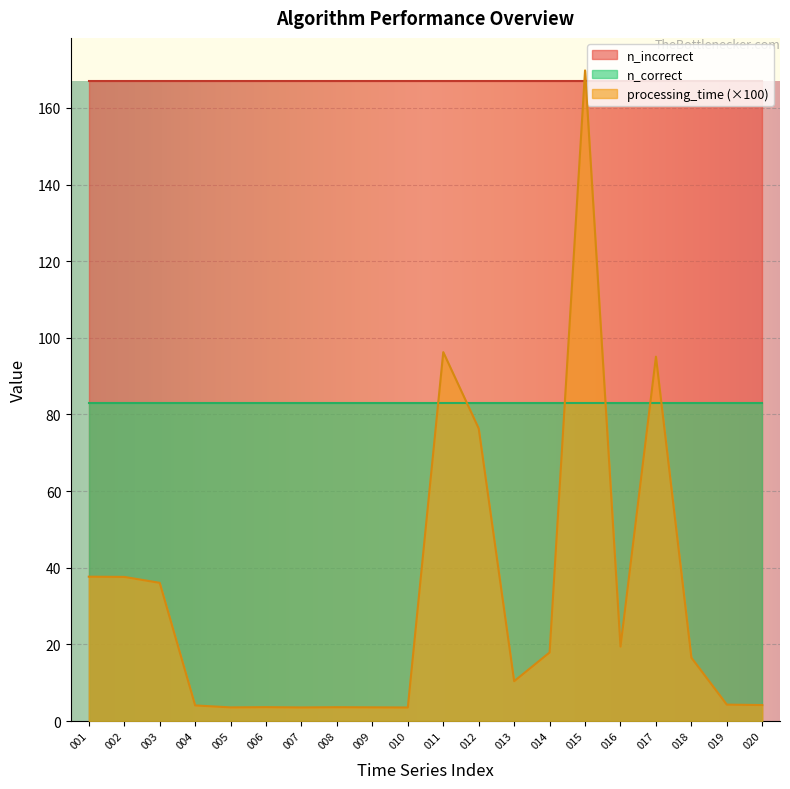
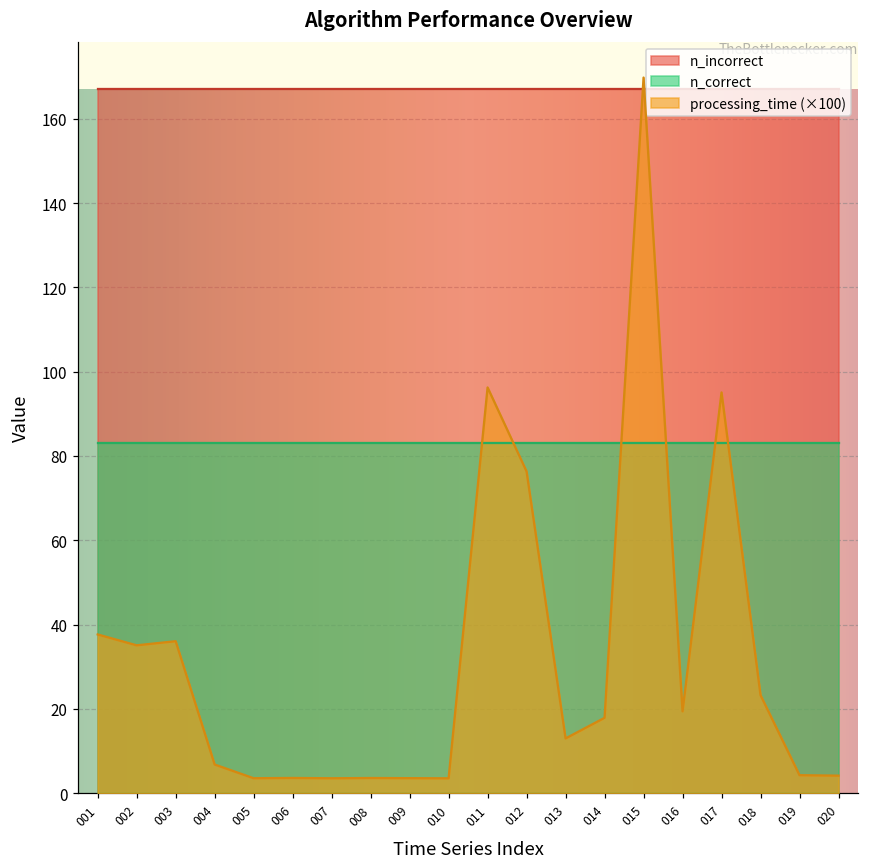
processing_time (×100), 002: 38 -> 35
processing_time (×100), 004: 4 -> 7
processing_time (×100), 013: 10 -> 13
processing_time (×100), 018: 17 -> 23
